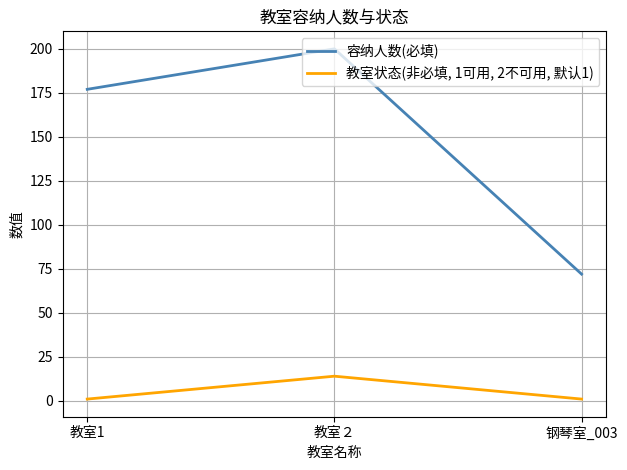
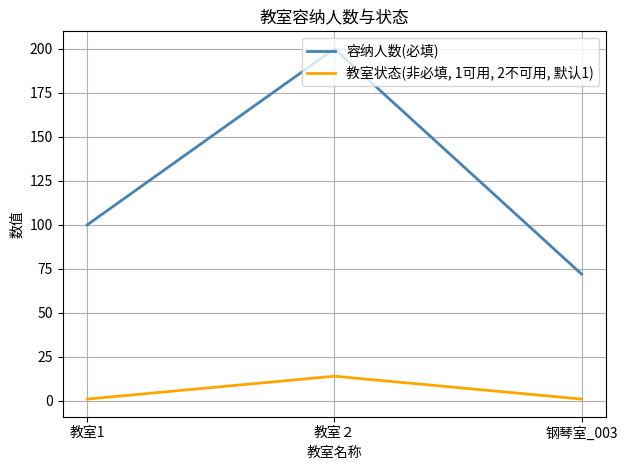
容纳人数(必填), 教室1: 177 -> 100
